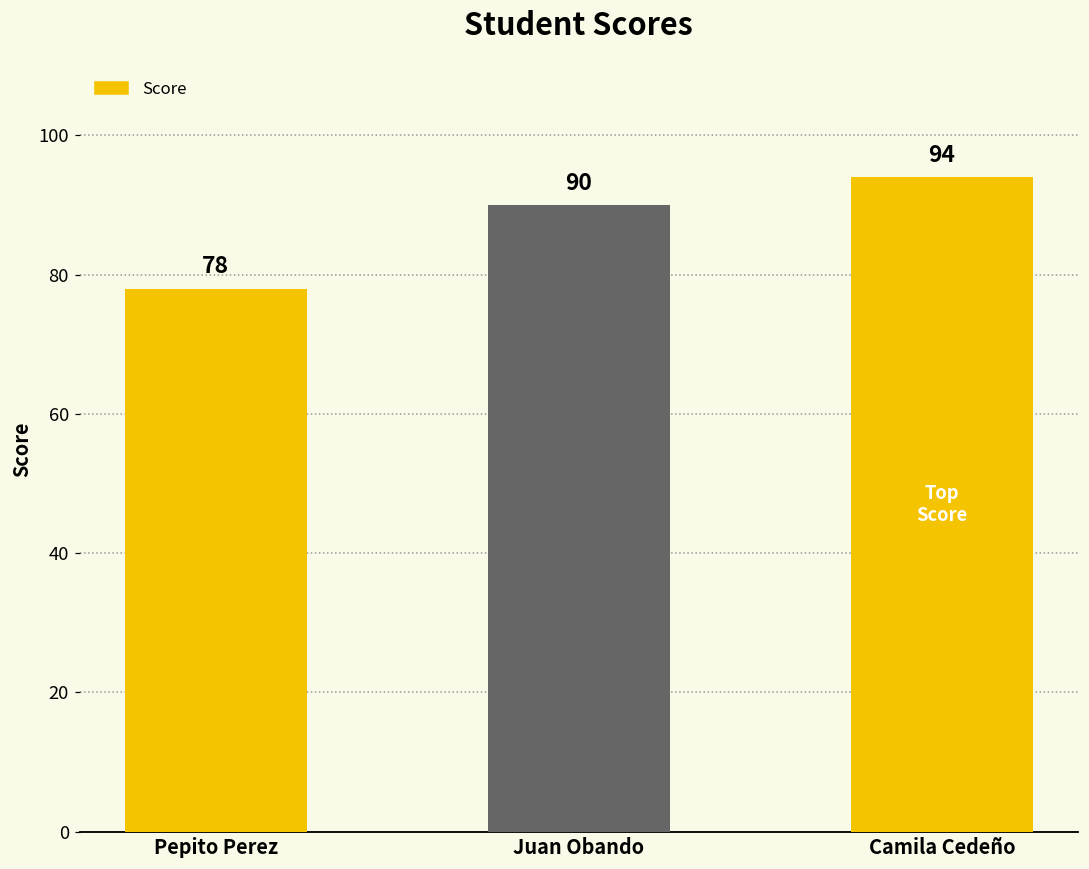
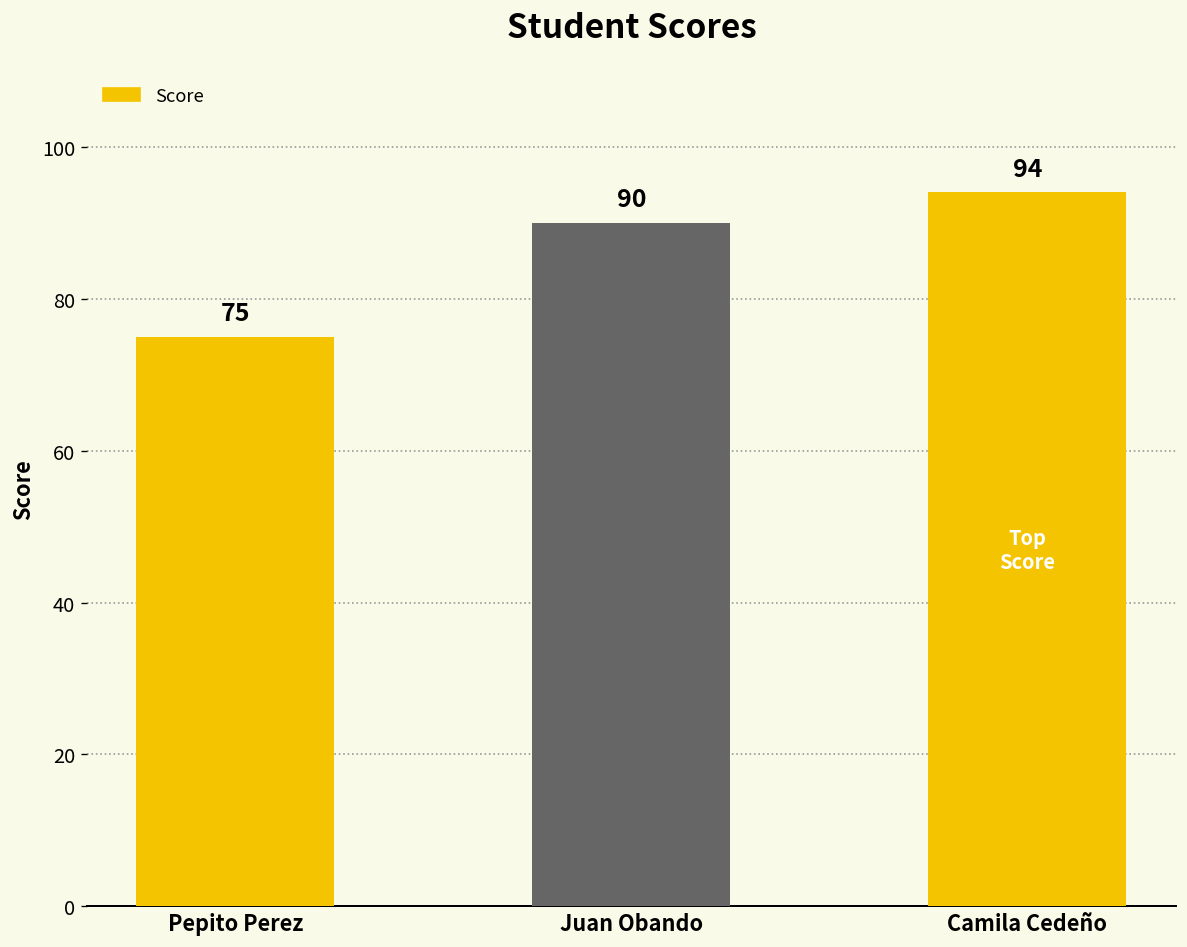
Pepito Perez: 78 -> 75
